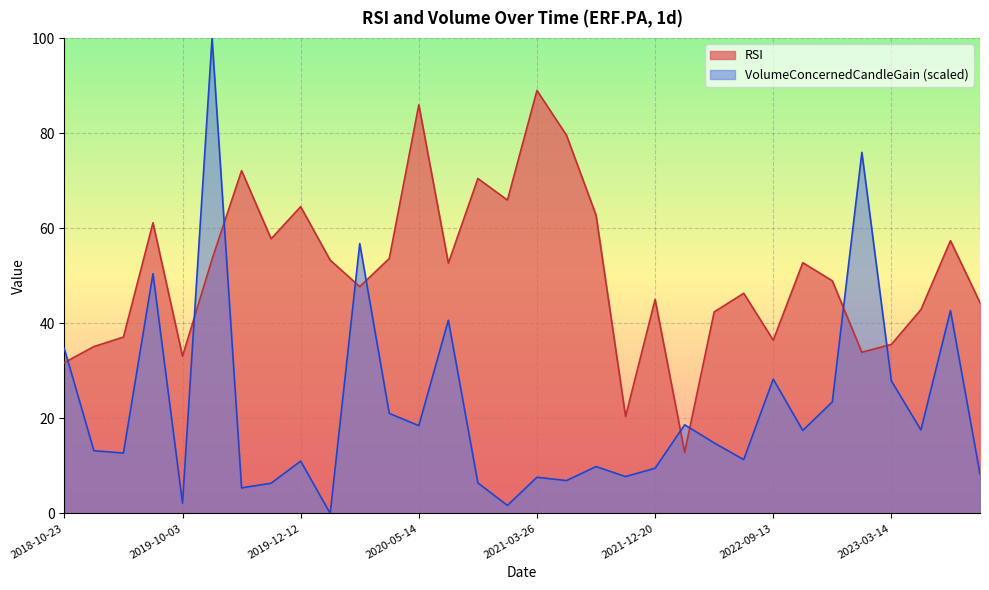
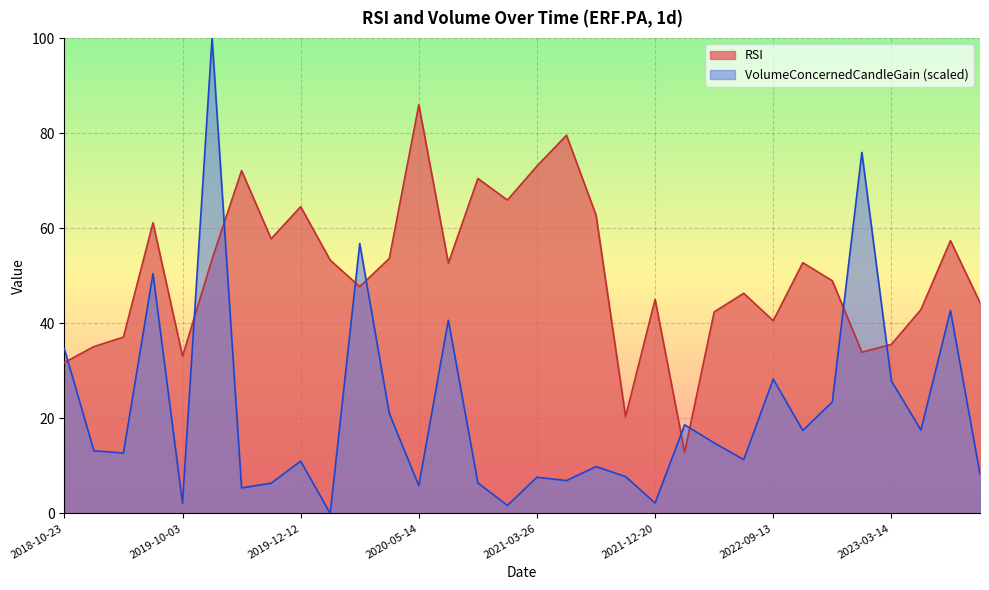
VolumeConcernedCandleGain (scaled), 2020-05-14: 18 -> 6
RSI, 2021-03-26: 89 -> 73
VolumeConcernedCandleGain (scaled), 2021-12-20: 10 -> 2
RSI, 2022-09-13: 36 -> 41
